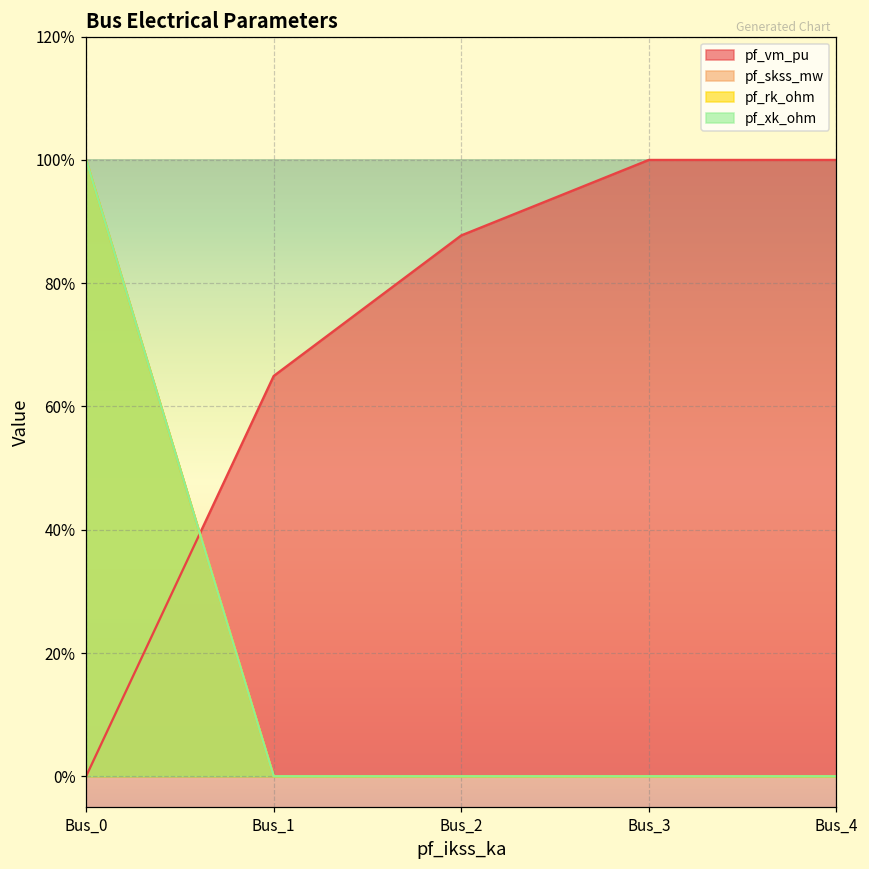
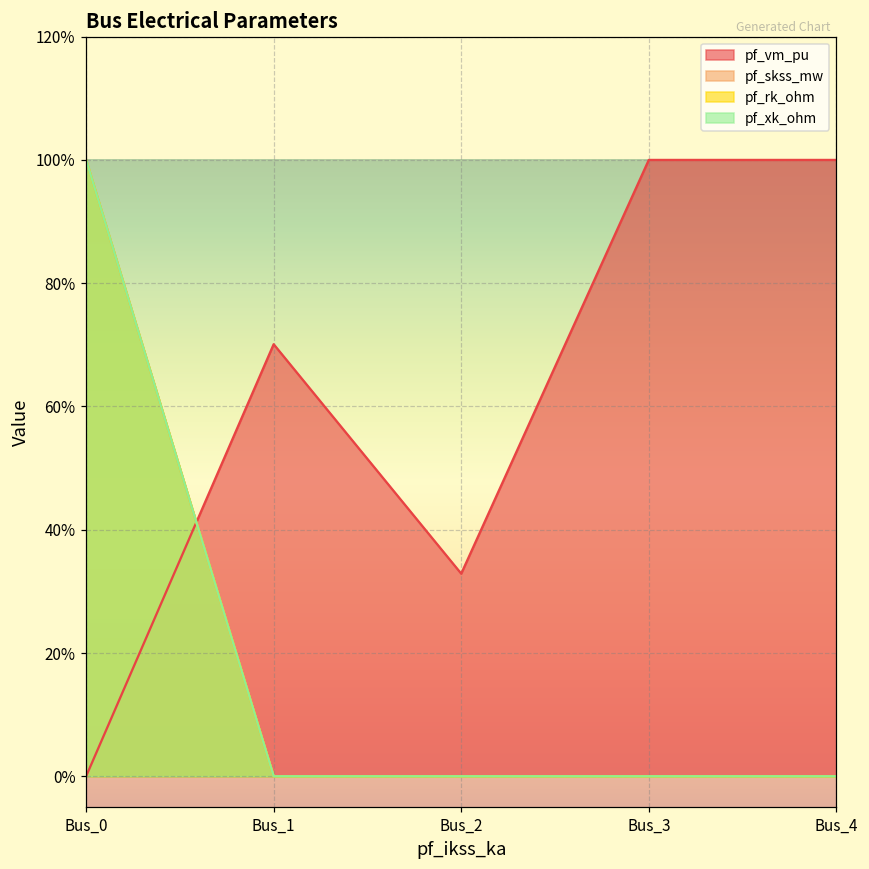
pf_vm_pu, Bus_1: 65% -> 70%
pf_vm_pu, Bus_2: 88% -> 33%
